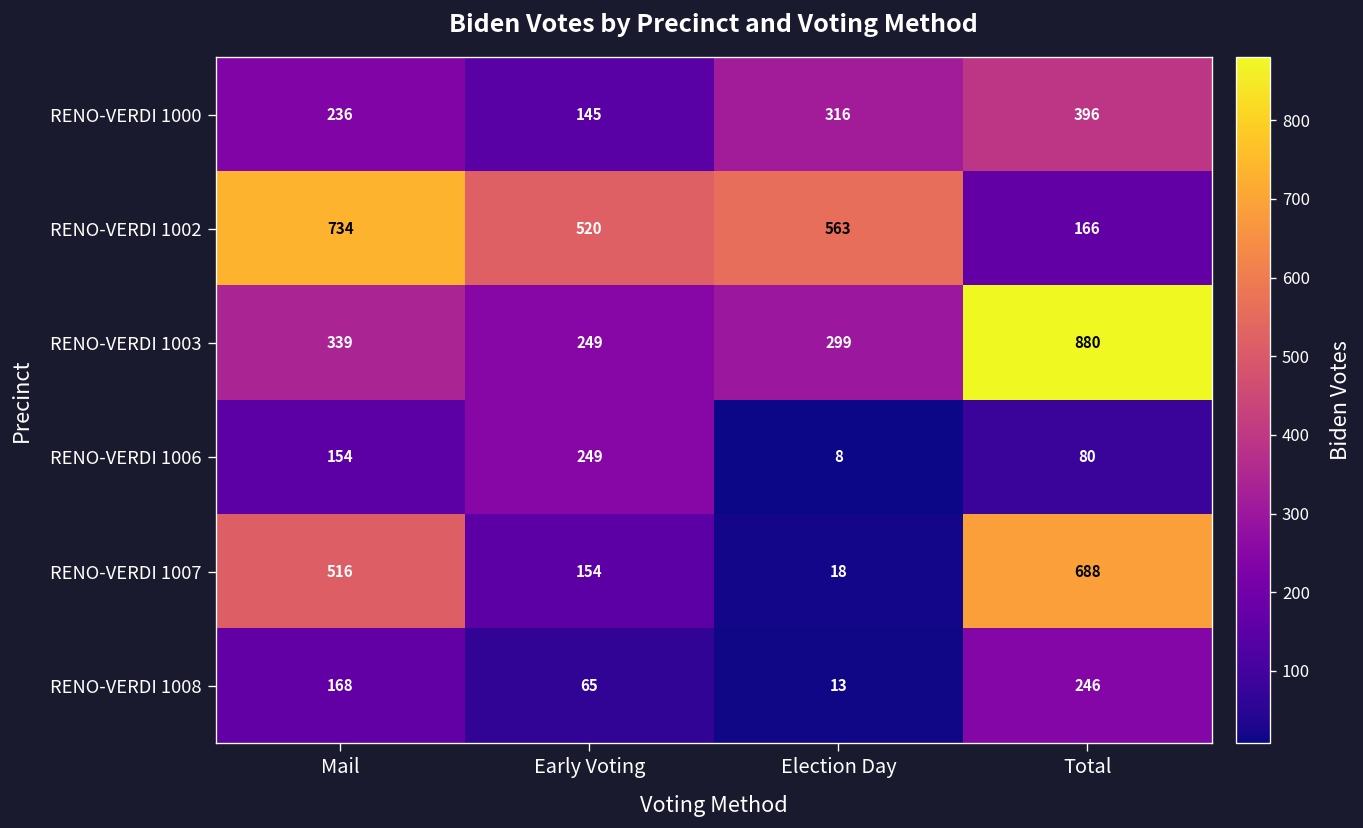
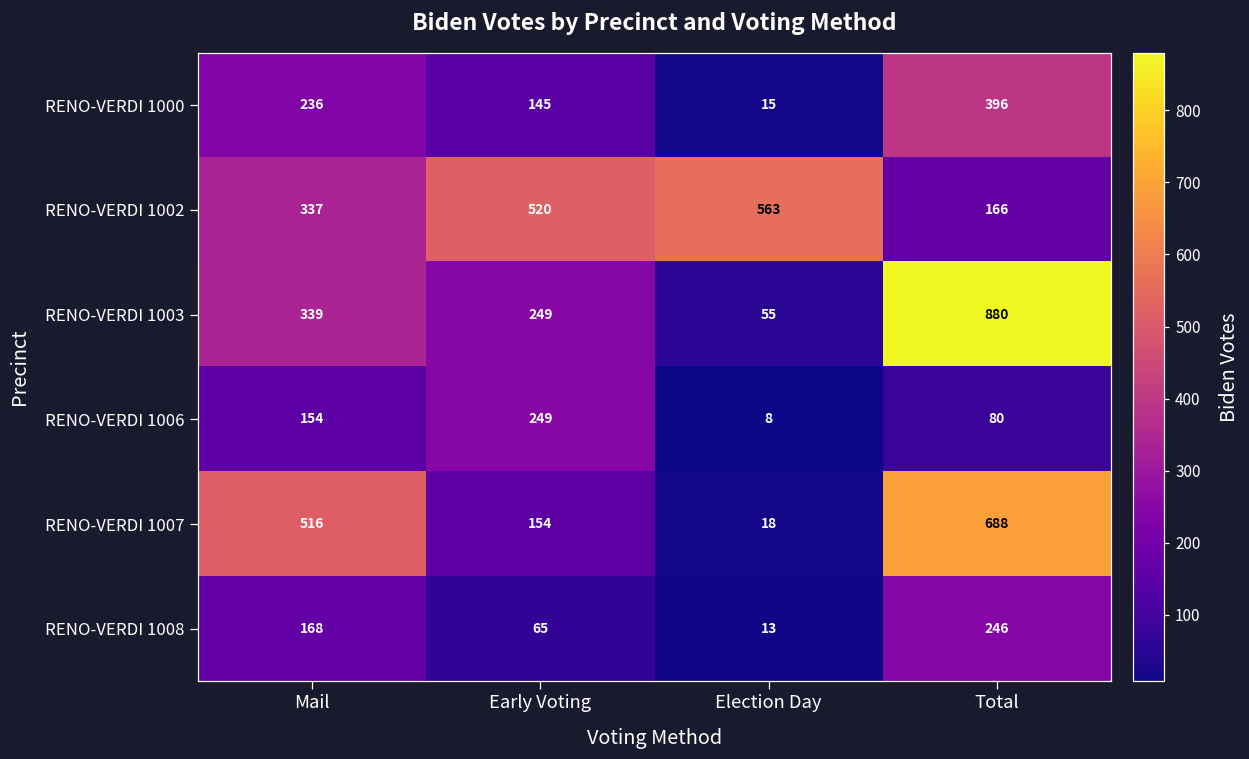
RENO-VERDI 1000, Election Day: 316 -> 15
RENO-VERDI 1002, Mail: 734 -> 337
RENO-VERDI 1003, Election Day: 299 -> 55
